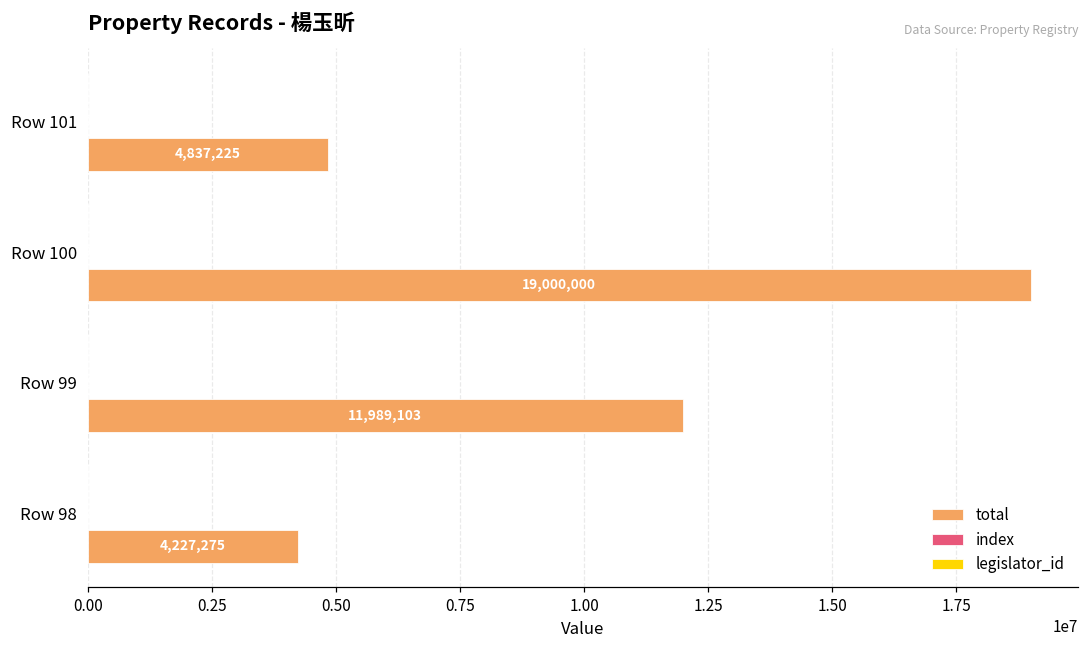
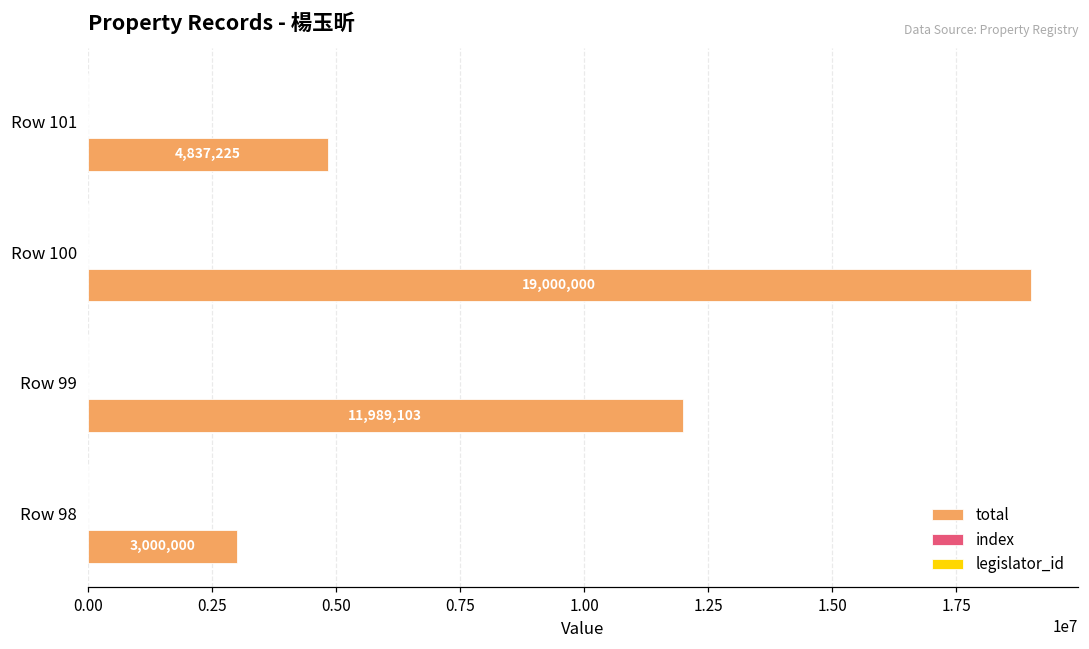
total, Row 98: 4,227,275 -> 3,000,000
